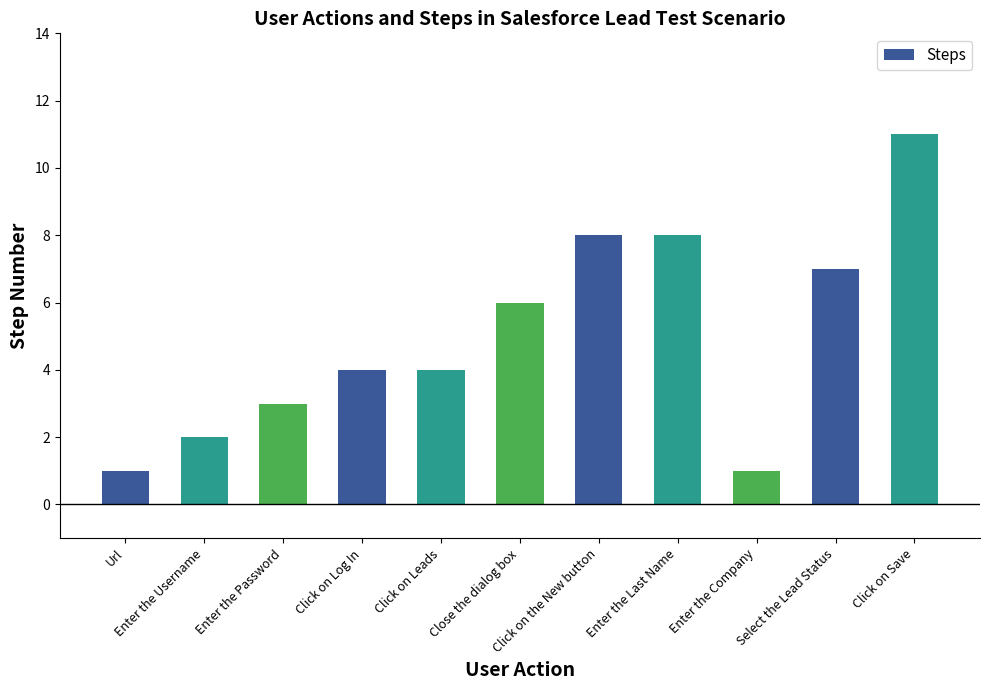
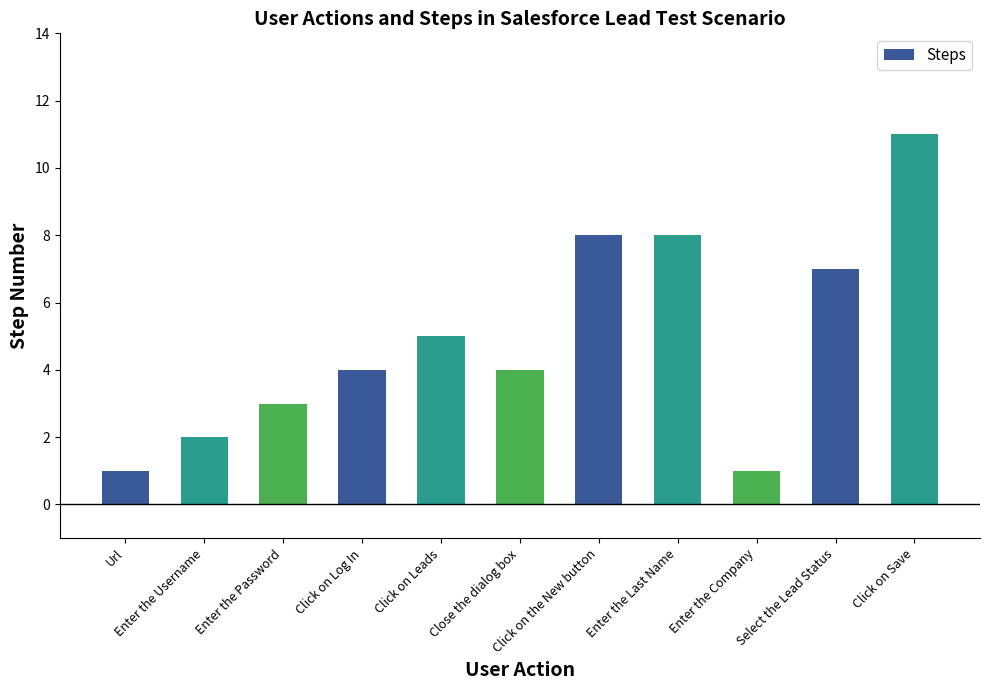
Click on Leads: 4 -> 5
Close the dialog box: 6 -> 4
